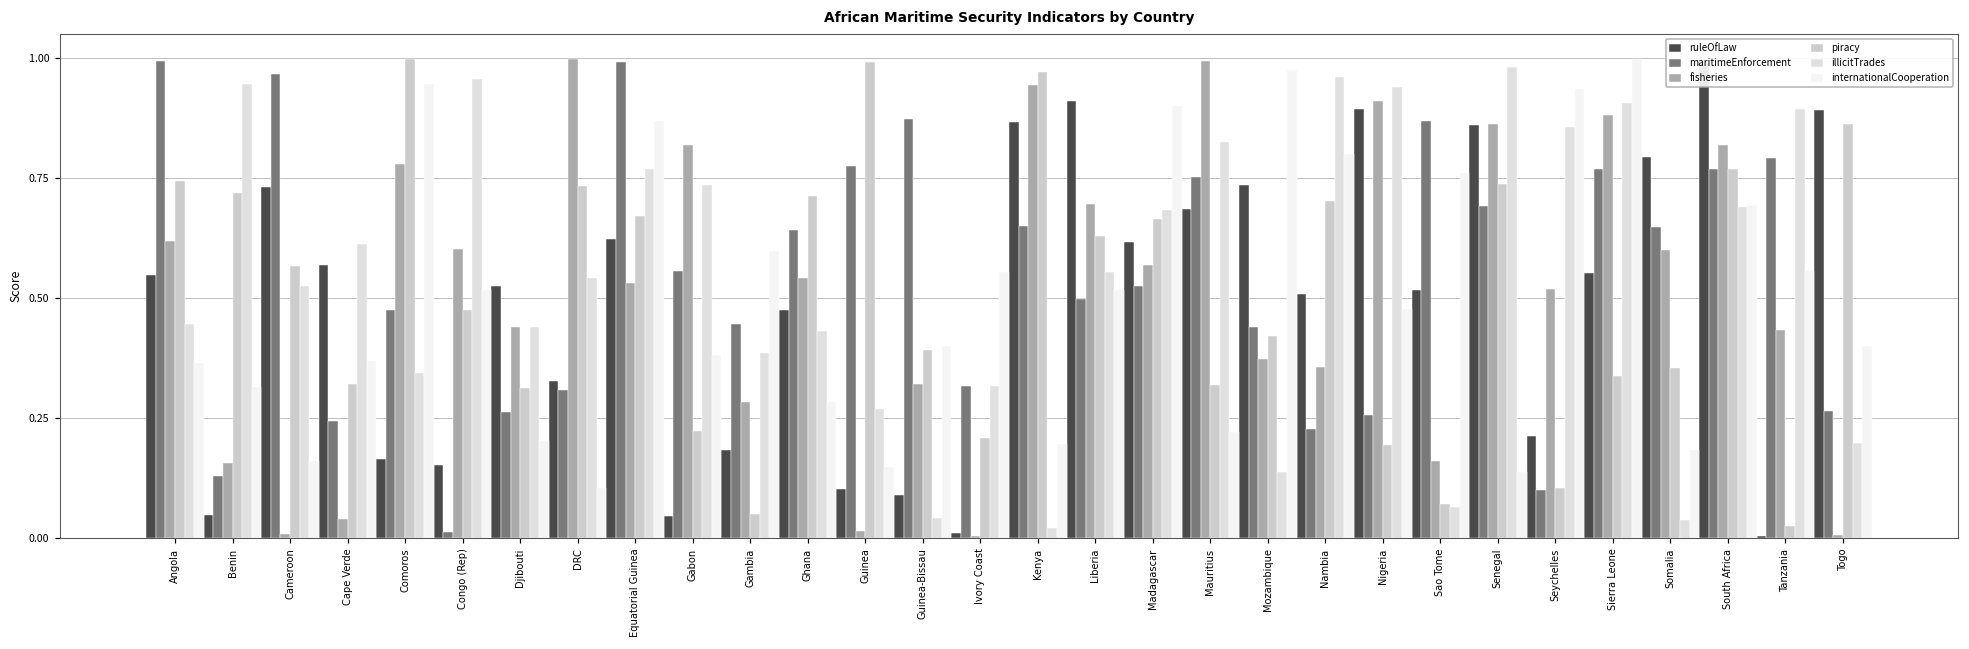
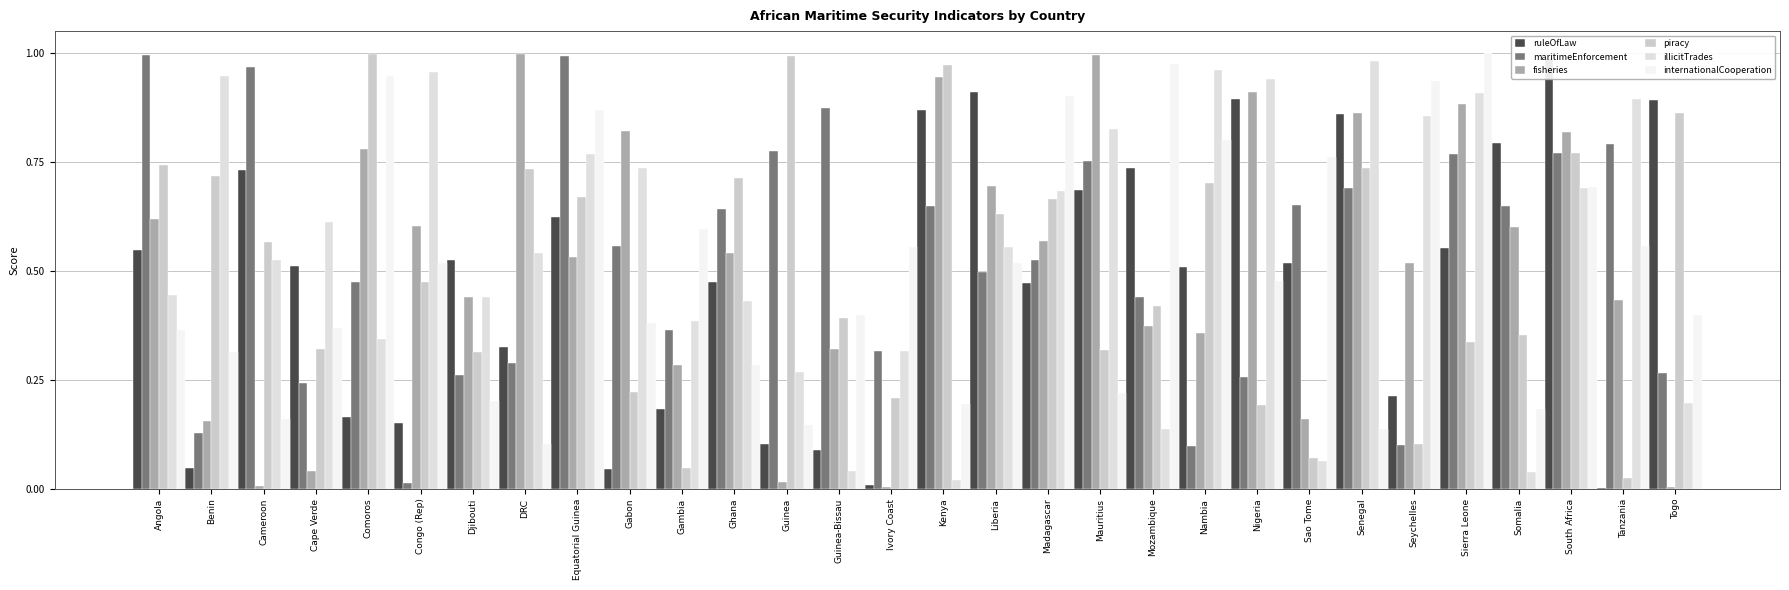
ruleOfLaw, Cape Verde: 0.57 -> 0.51
maritimeEnforcement, DRC: 0.31 -> 0.29
maritimeEnforcement, Gambia: 0.45 -> 0.37
ruleOfLaw, Madagascar: 0.62 -> 0.47
maritimeEnforcement, Nambia: 0.23 -> 0.10
maritimeEnforcement, Sao Tome: 0.87 -> 0.65
